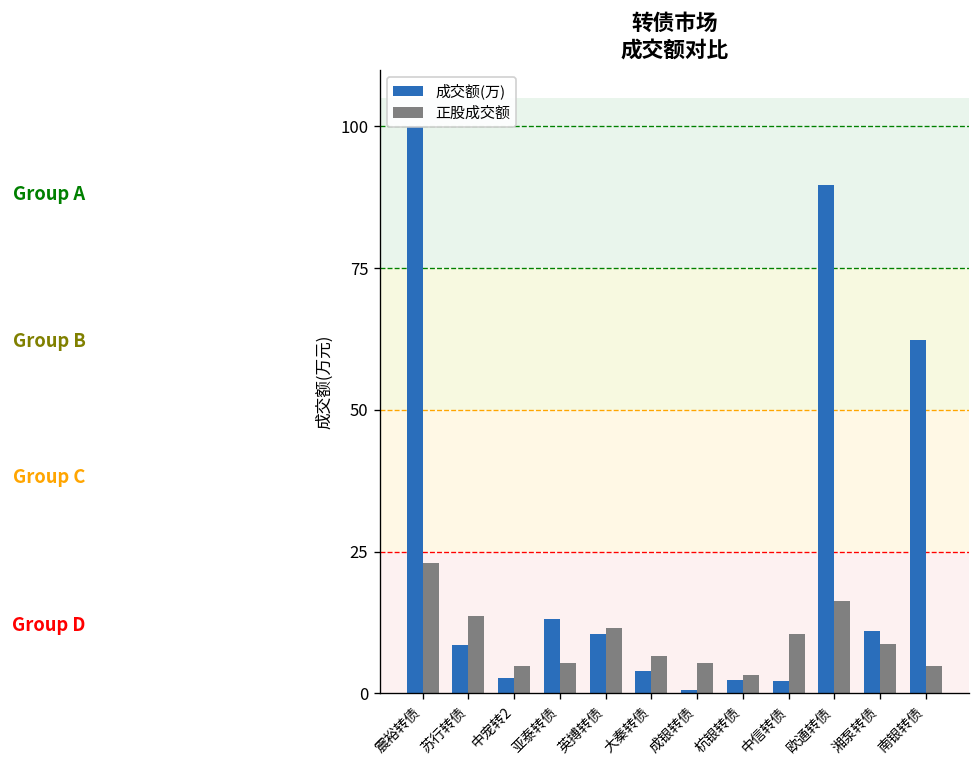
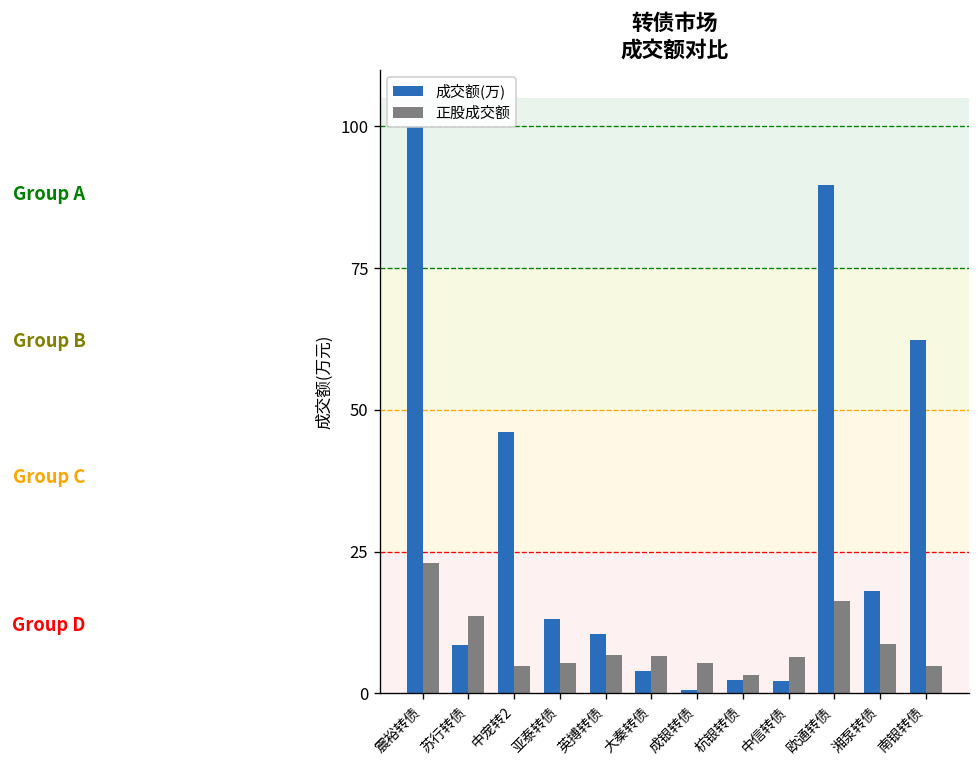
成交额(万), 中宠转2: 3 -> 46
正股成交额, 英搏转债: 11 -> 7
正股成交额, 中信转债: 10 -> 6
成交额(万), 湘泵转债: 11 -> 18
